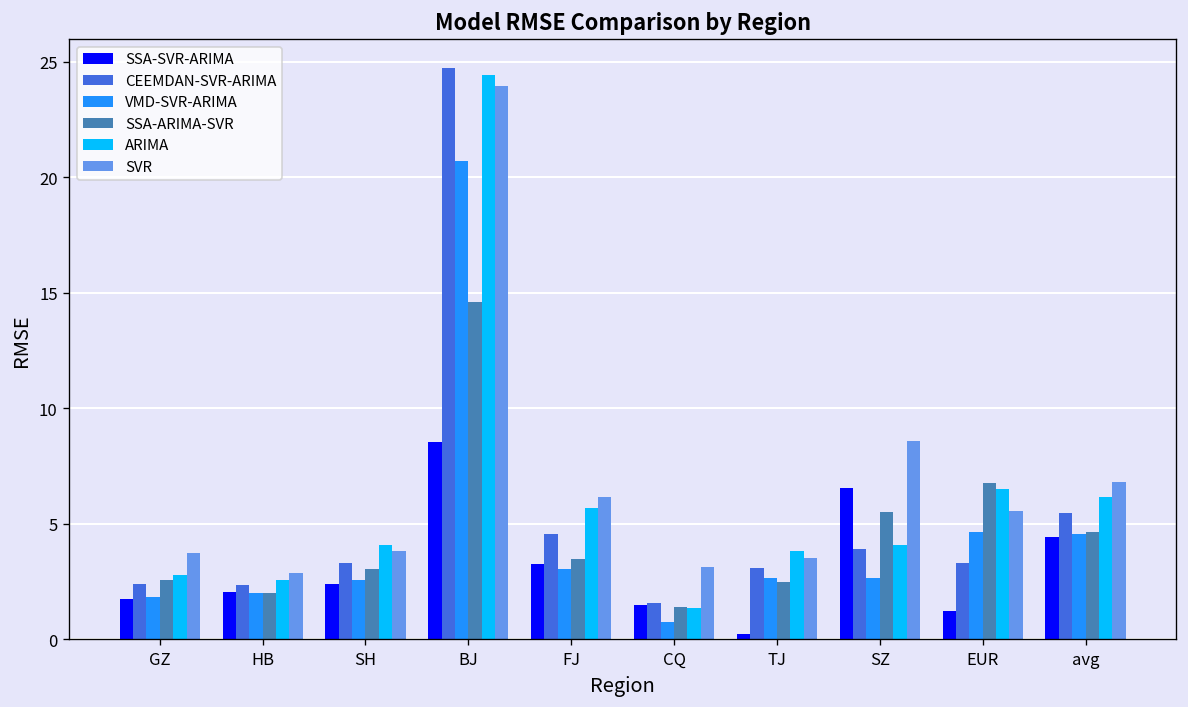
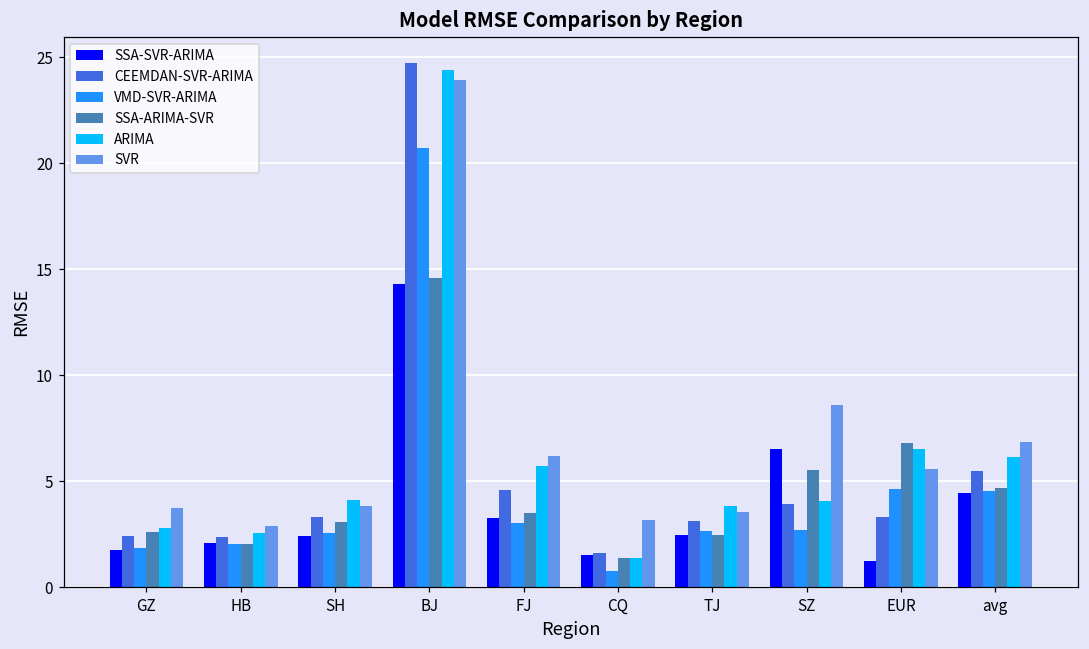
SSA-SVR-ARIMA, BJ: 8.5 -> 14.3
SSA-SVR-ARIMA, TJ: 0.2 -> 2.5
